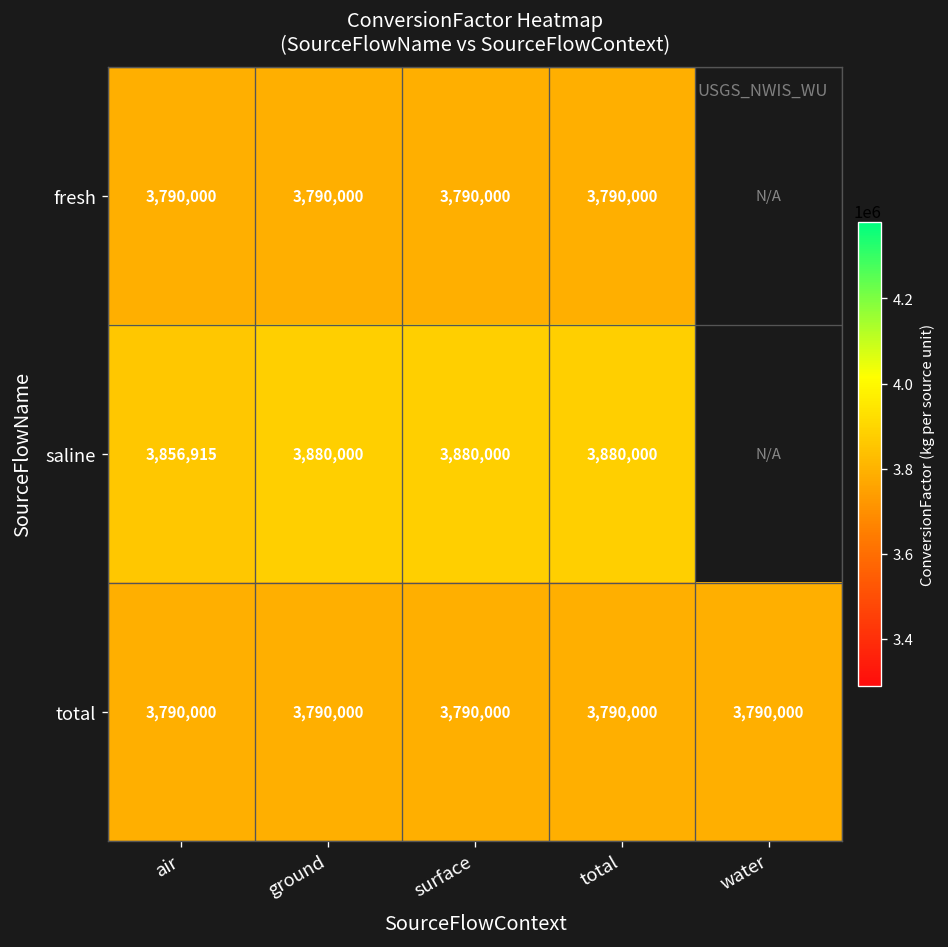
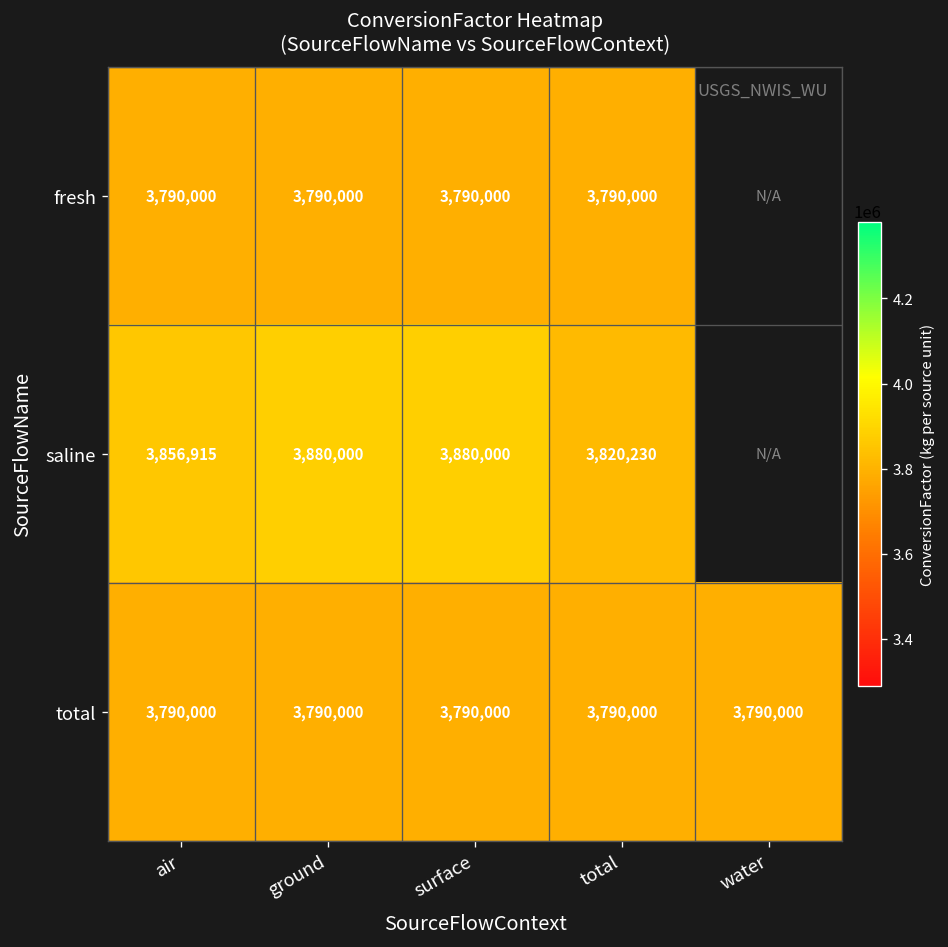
saline, total: 3,880,000 -> 3,820,230
